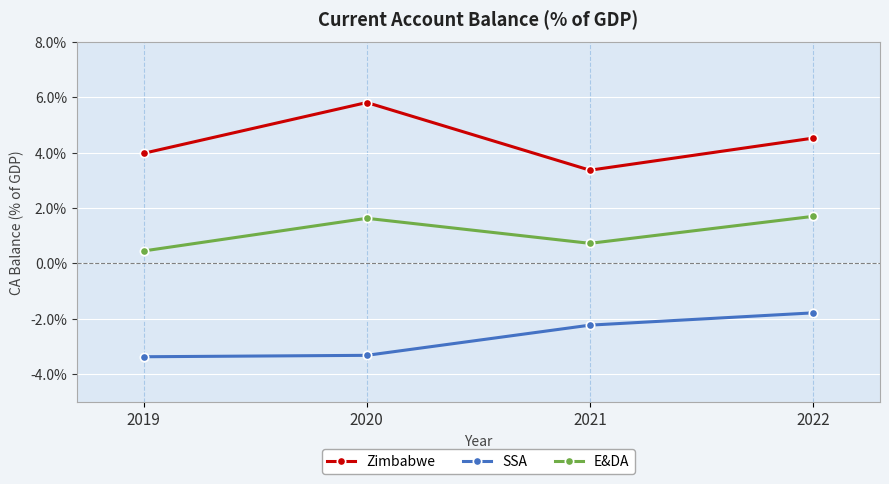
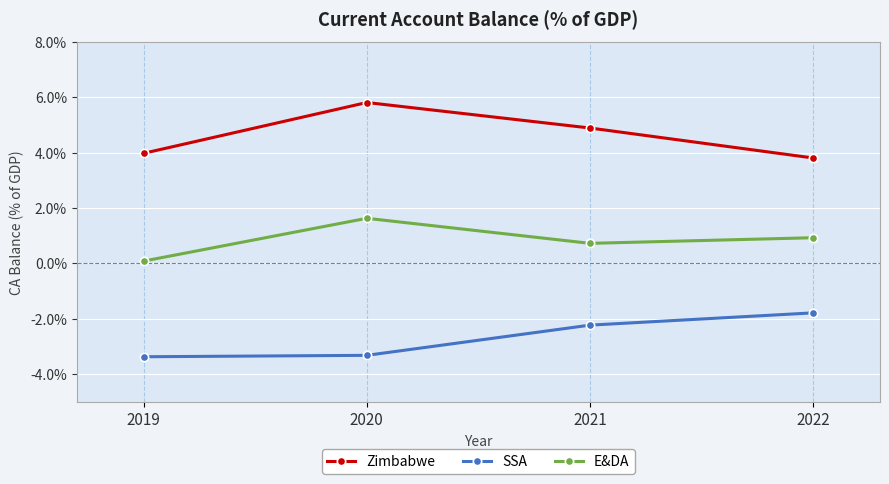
E&DA, 2019: 0.5% -> 0.1%
Zimbabwe, 2021: 3.4% -> 4.9%
Zimbabwe, 2022: 4.5% -> 3.8%
E&DA, 2022: 1.7% -> 0.9%
